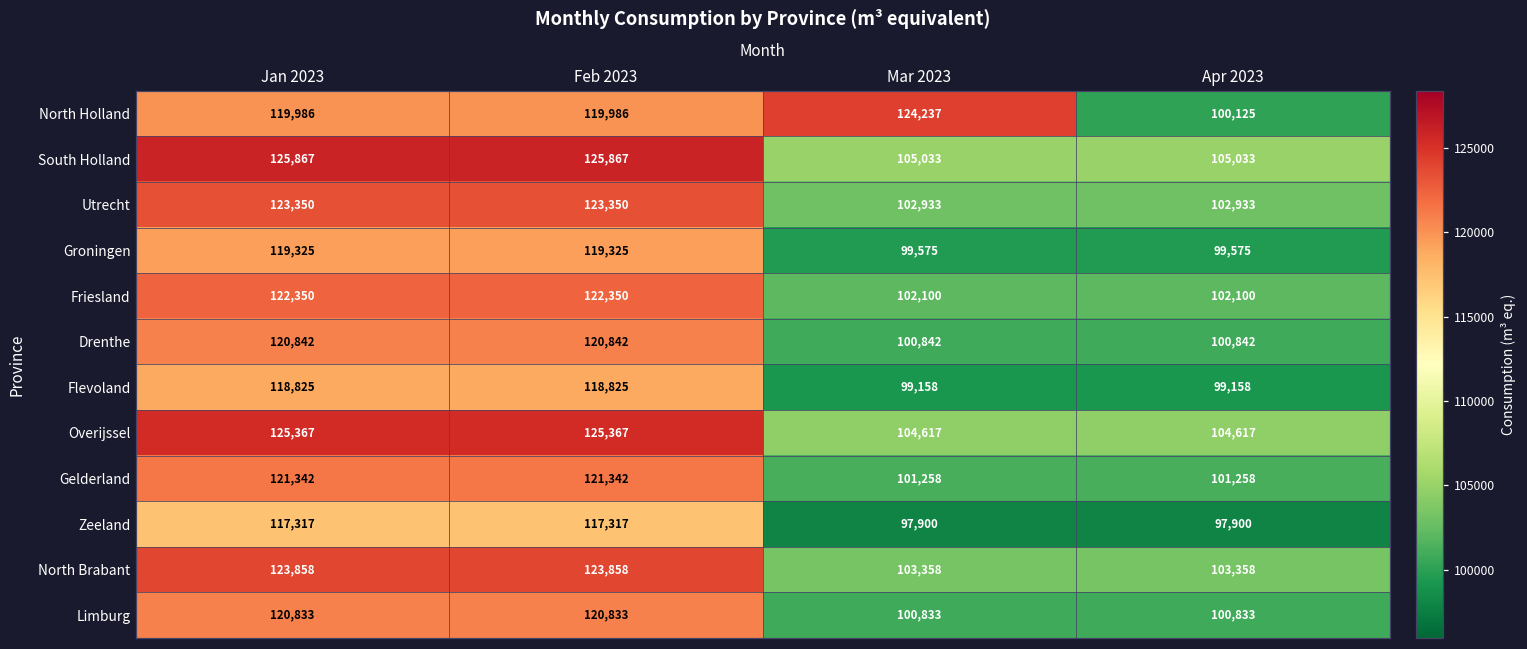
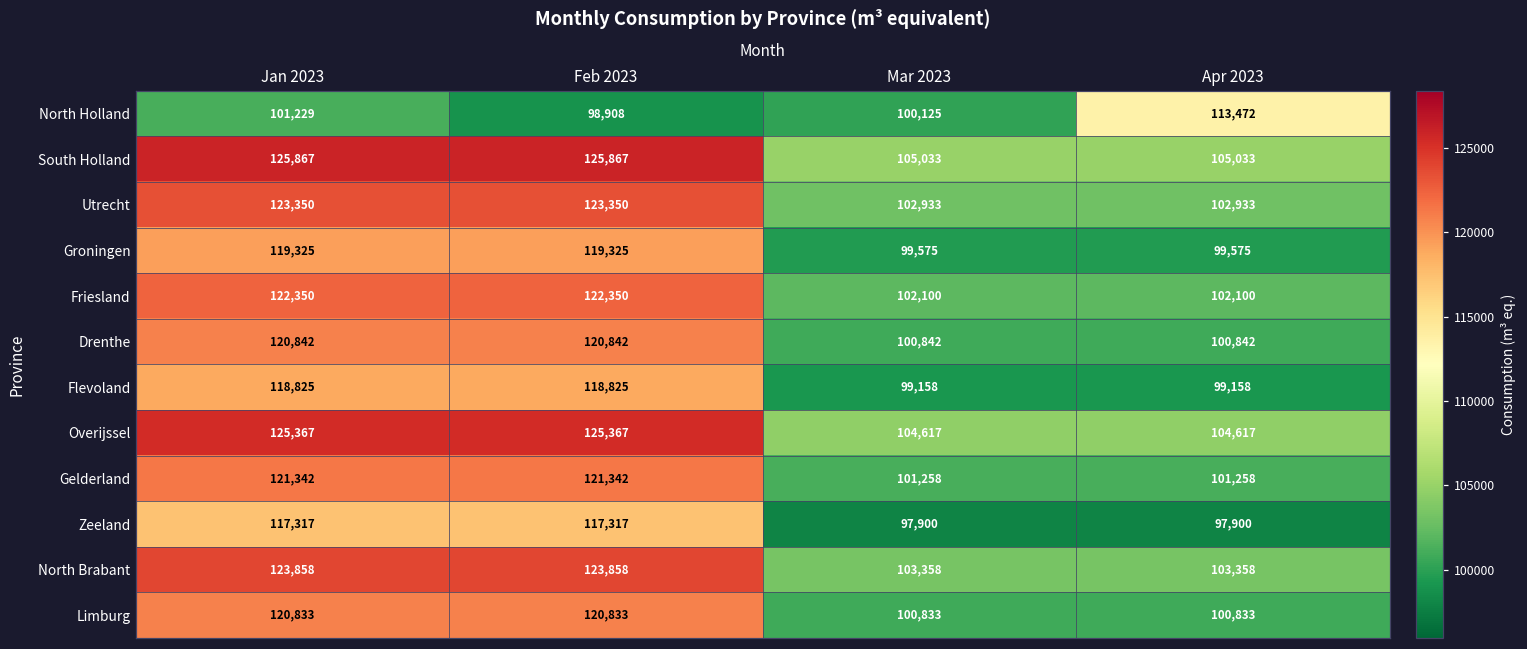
North Holland, Jan 2023: 119,986 -> 101,229
North Holland, Feb 2023: 119,986 -> 98,908
North Holland, Mar 2023: 124,237 -> 100,125
North Holland, Apr 2023: 100,125 -> 113,472
